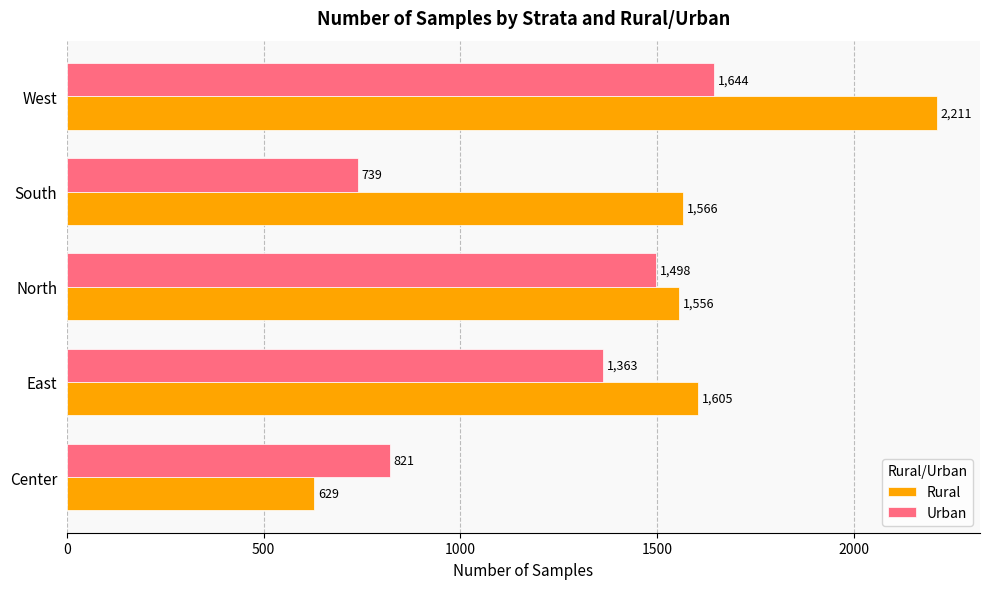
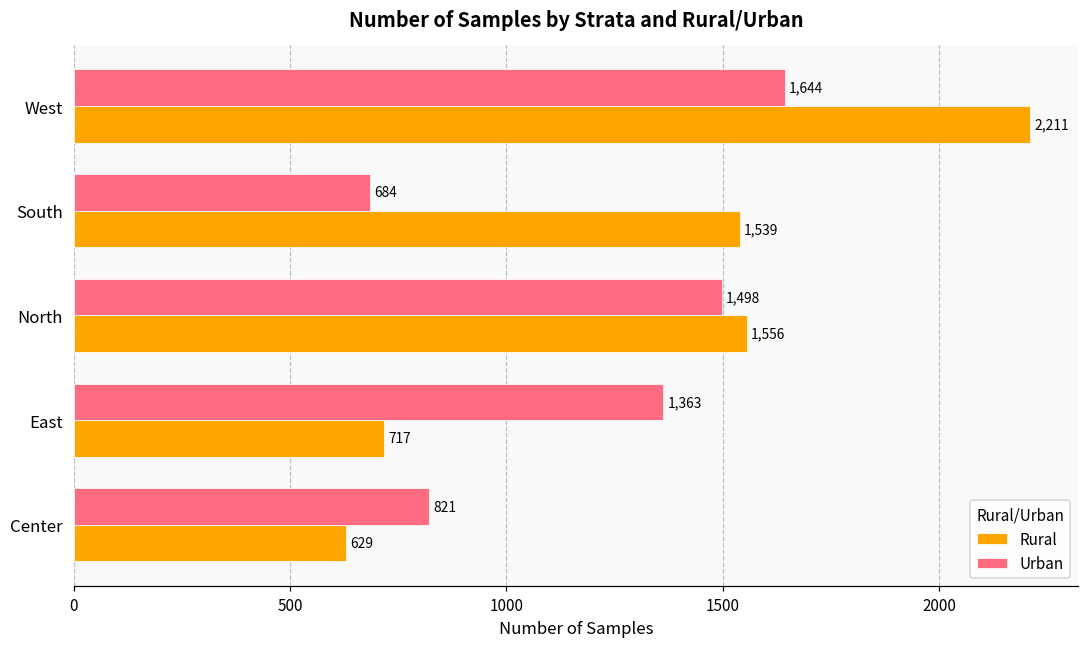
Urban, South: 739 -> 684
Rural, South: 1,566 -> 1,539
Rural, East: 1,605 -> 717
